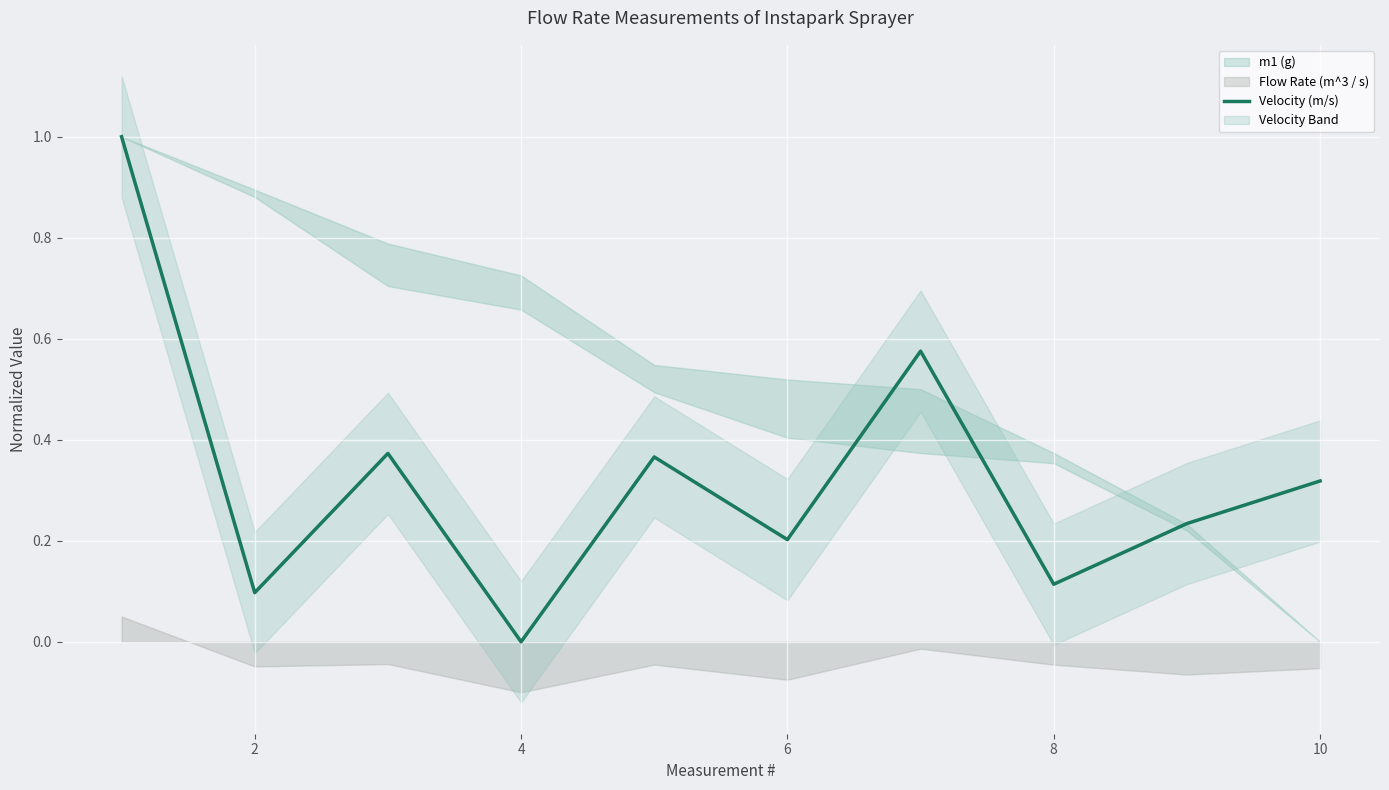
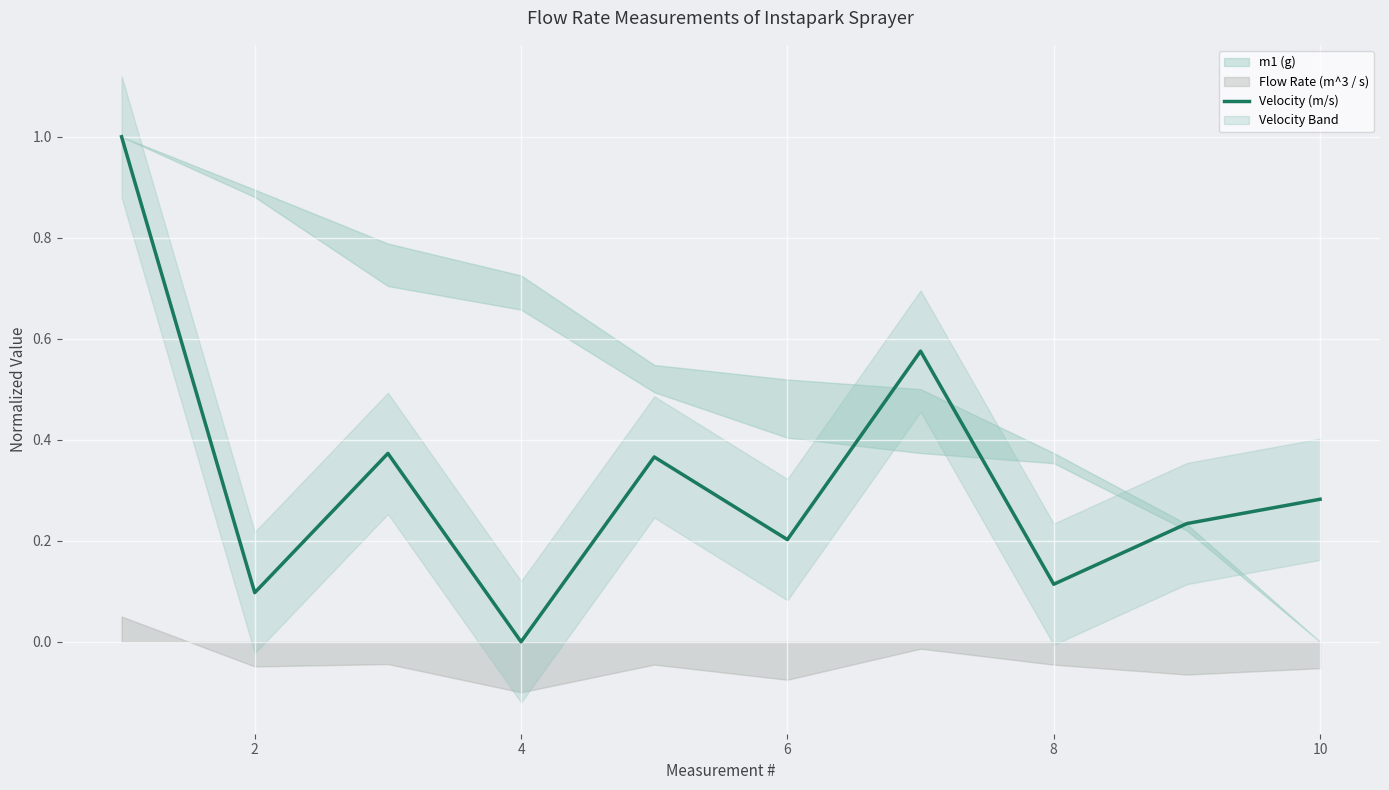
Velocity (m/s), 10: 0.32 -> 0.28
